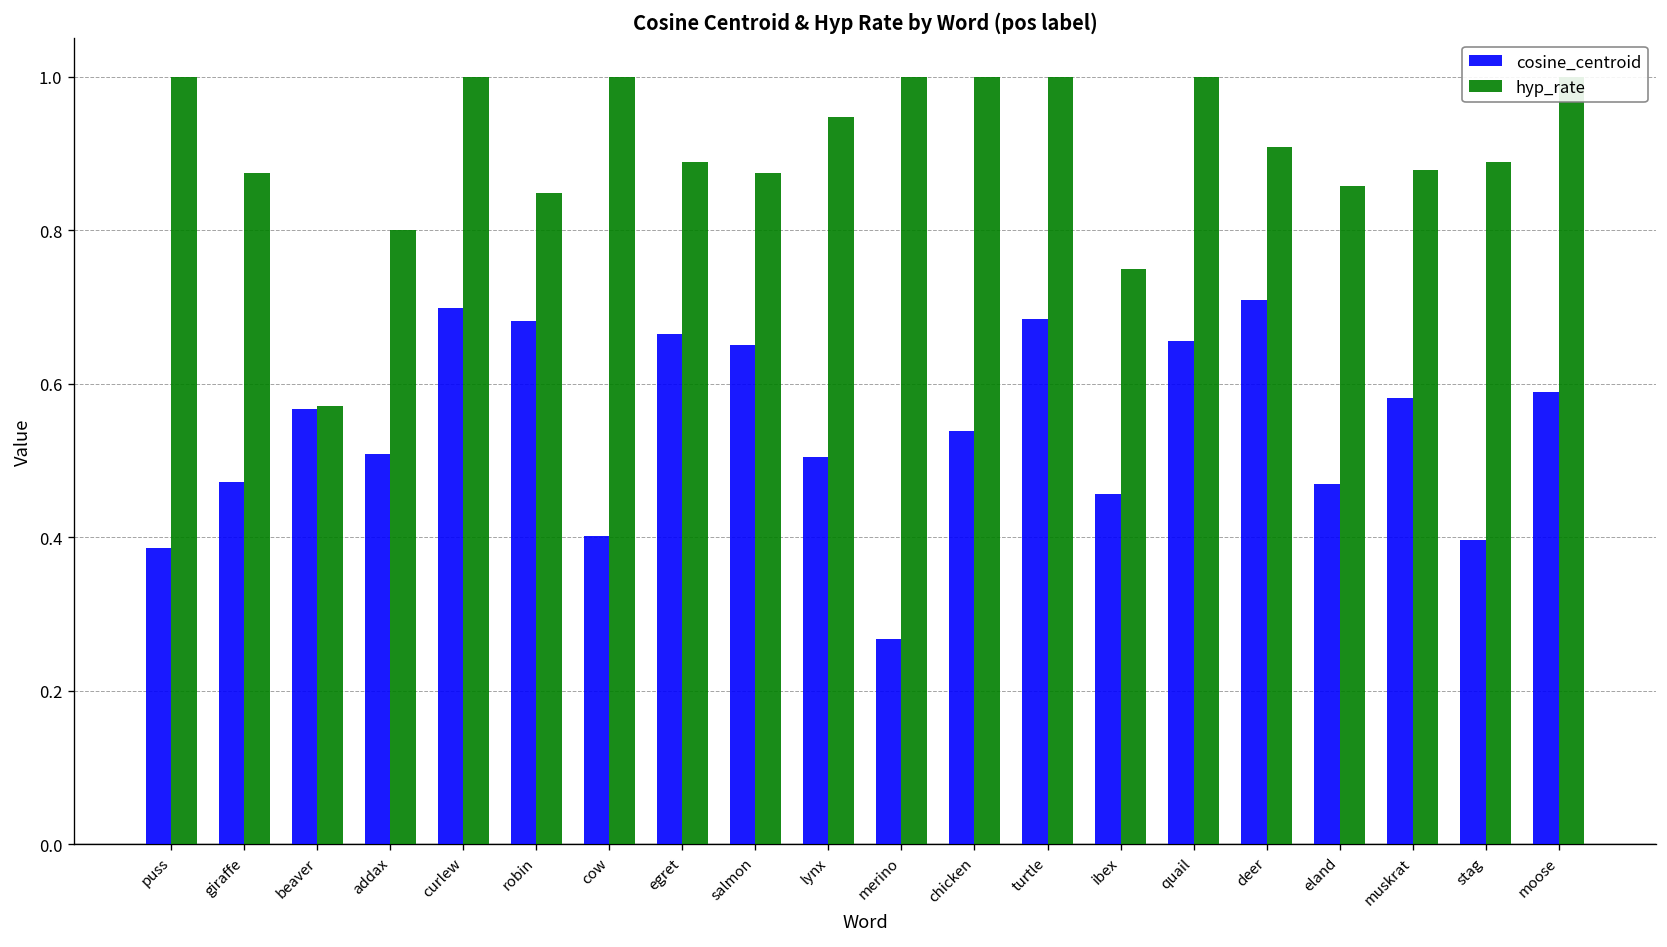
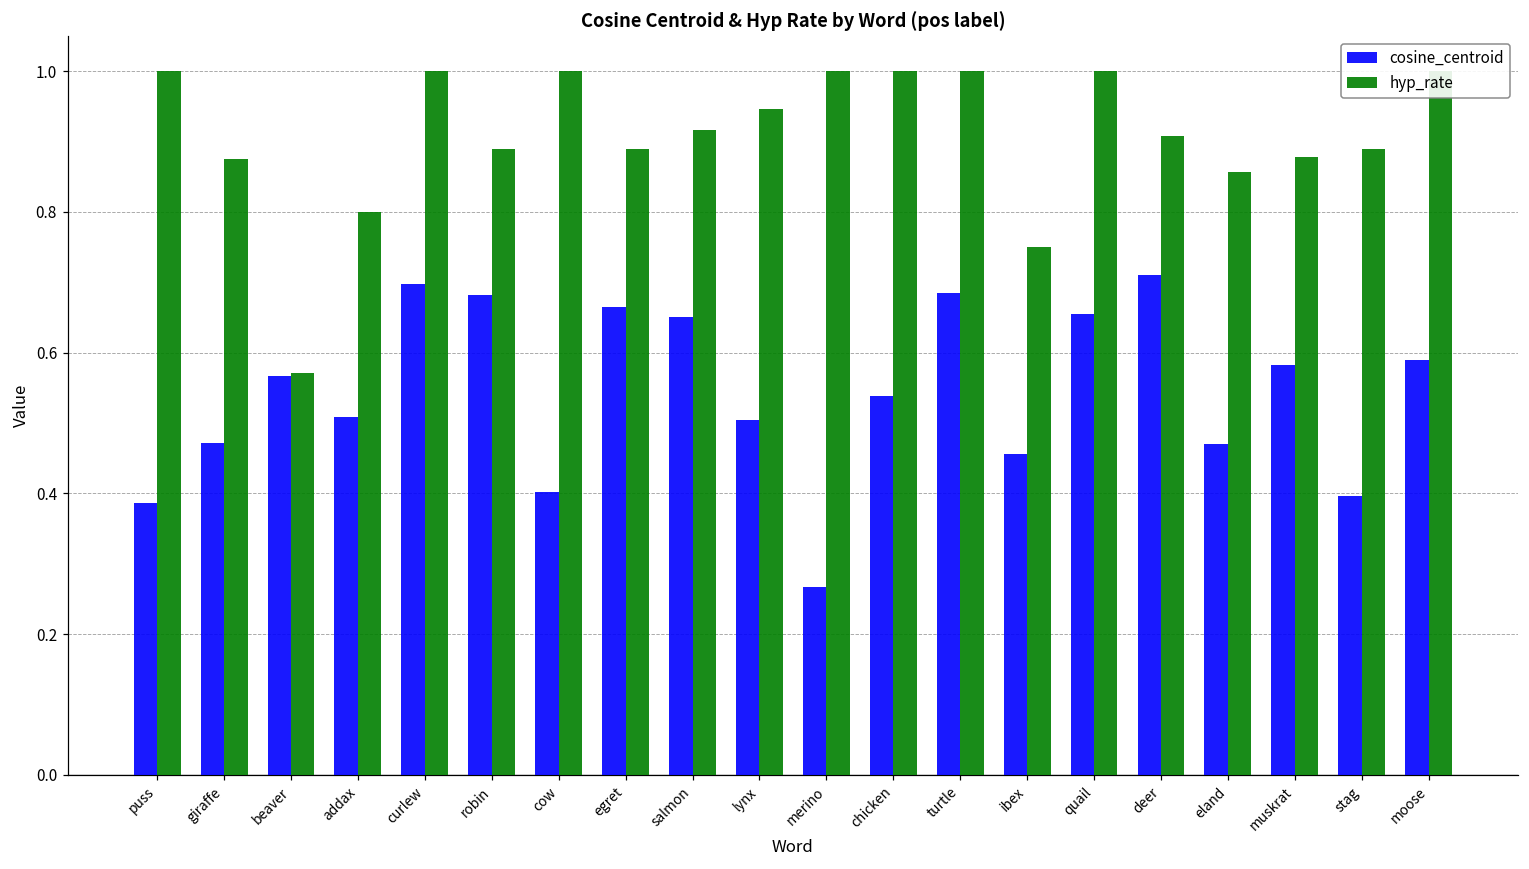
hyp_rate, robin: 0.85 -> 0.89
hyp_rate, salmon: 0.88 -> 0.92
